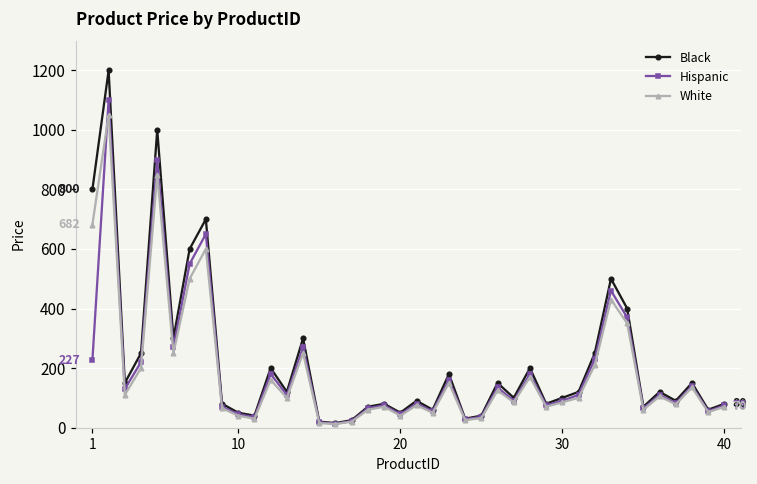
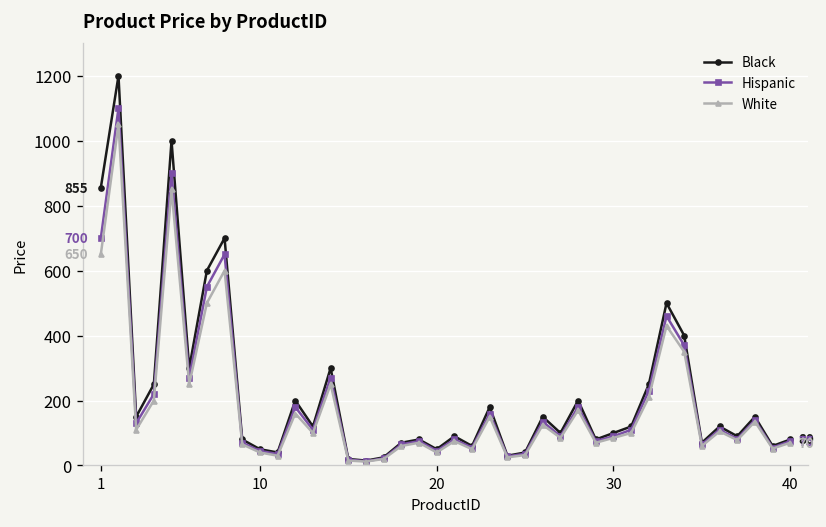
Black, 1: 800 -> 855
Hispanic, 1: 227 -> 700
White, 1: 682 -> 650
